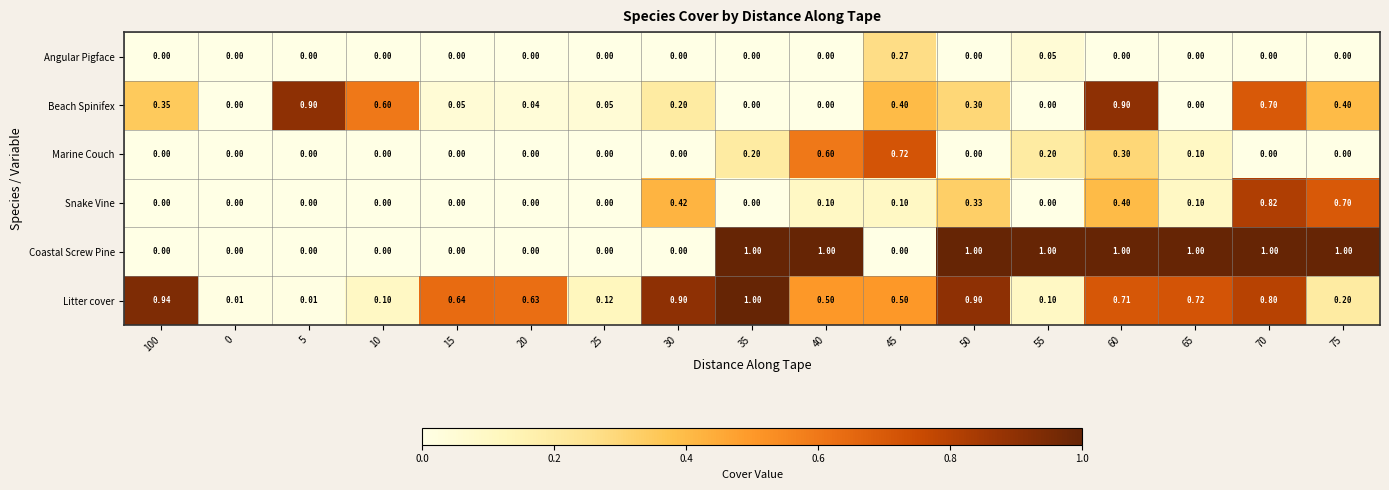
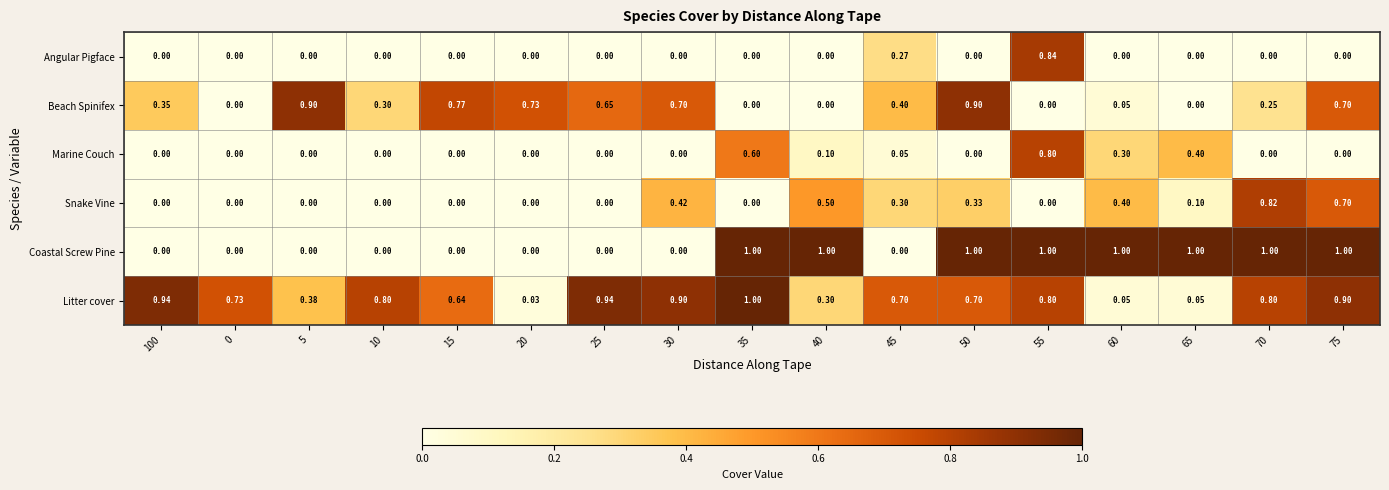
Angular Pigface, 55: 0.05 -> 0.84
Beach Spinifex, 10: 0.60 -> 0.30
Beach Spinifex, 15: 0.05 -> 0.77
Beach Spinifex, 20: 0.04 -> 0.73
Beach Spinifex, 25: 0.05 -> 0.65
Beach Spinifex, 30: 0.20 -> 0.70
Beach Spinifex, 50: 0.30 -> 0.90
Beach Spinifex, 60: 0.90 -> 0.05
Beach Spinifex, 70: 0.70 -> 0.25
Beach Spinifex, 75: 0.40 -> 0.70
Marine Couch, 35: 0.20 -> 0.60
Marine Couch, 40: 0.60 -> 0.10
Marine Couch, 45: 0.72 -> 0.05
Marine Couch, 55: 0.20 -> 0.80
Marine Couch, 65: 0.10 -> 0.40
Snake Vine, 40: 0.10 -> 0.50
Snake Vine, 45: 0.10 -> 0.30
Litter cover, 0: 0.01 -> 0.73
Litter cover, 5: 0.01 -> 0.38
Litter cover, 10: 0.10 -> 0.80
Litter cover, 20: 0.63 -> 0.03
Litter cover, 25: 0.12 -> 0.94
Litter cover, 40: 0.50 -> 0.30
Litter cover, 45: 0.50 -> 0.70
Litter cover, 50: 0.90 -> 0.70
Litter cover, 55: 0.10 -> 0.80
Litter cover, 60: 0.71 -> 0.05
Litter cover, 65: 0.72 -> 0.05
Litter cover, 75: 0.20 -> 0.90
